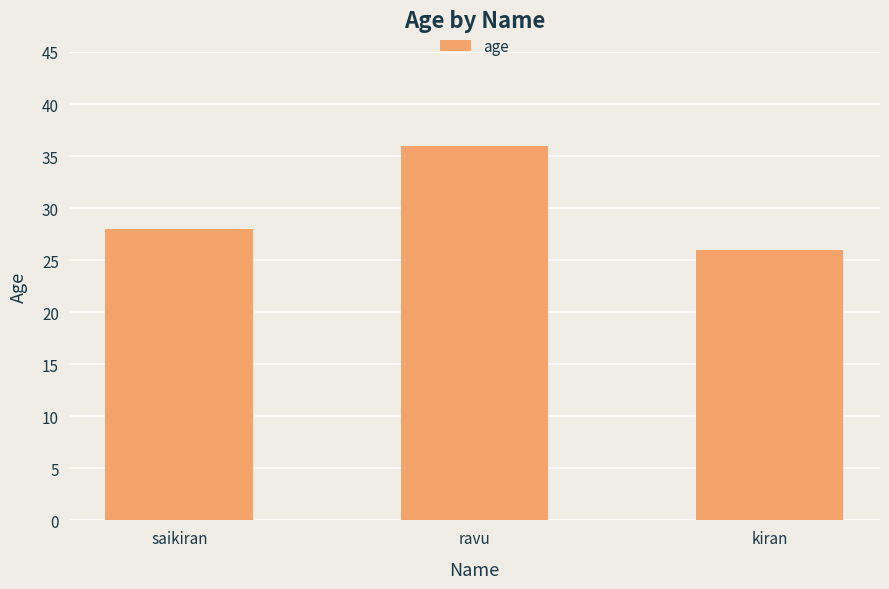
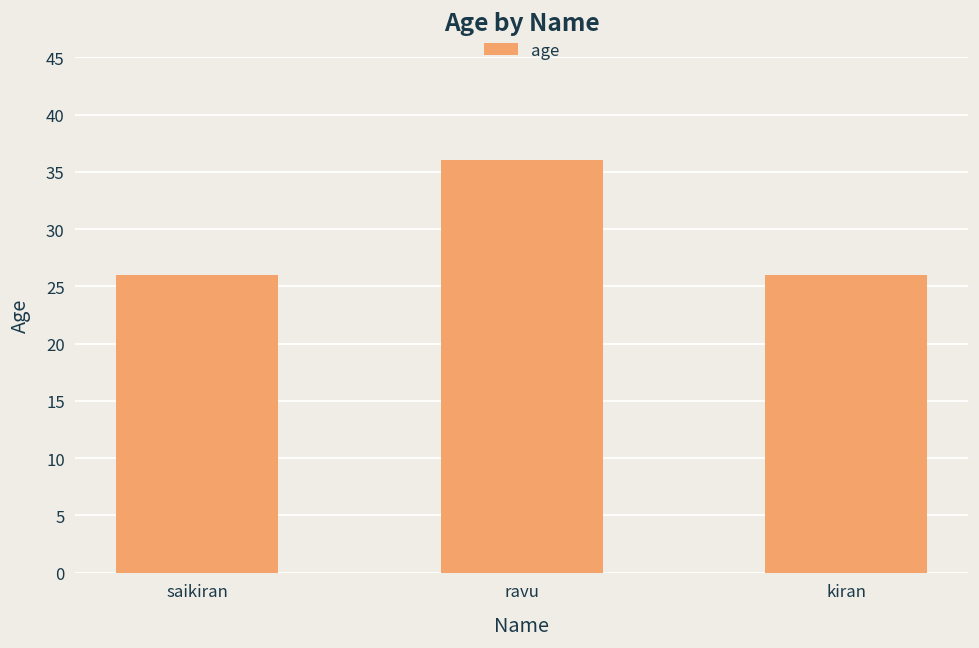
saikiran: 28 -> 26
